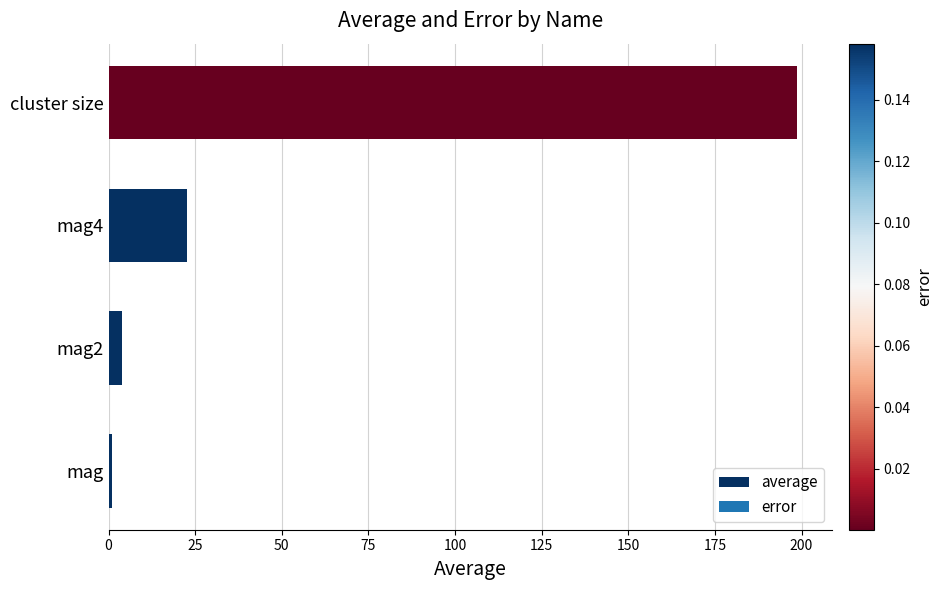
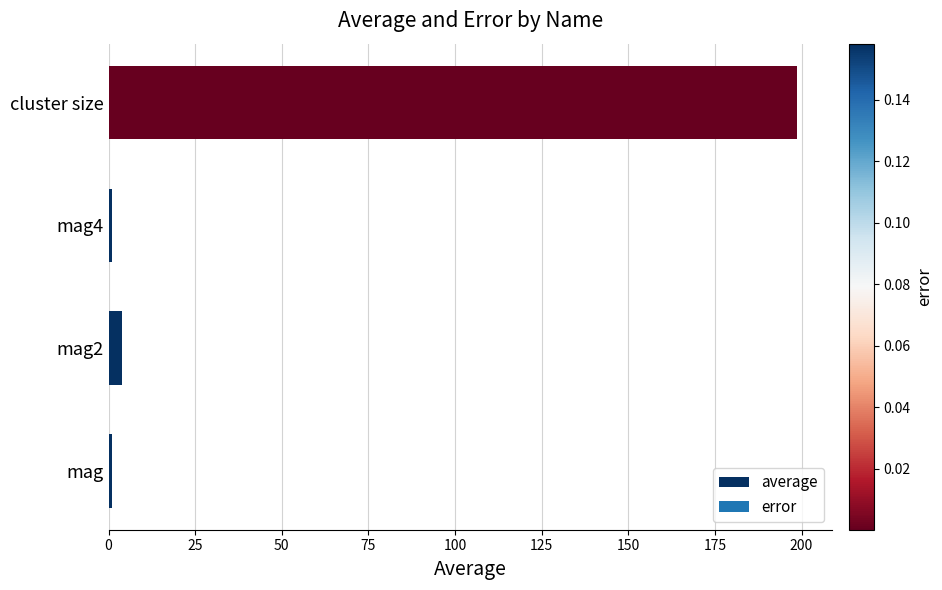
mag4: 23 -> 1
